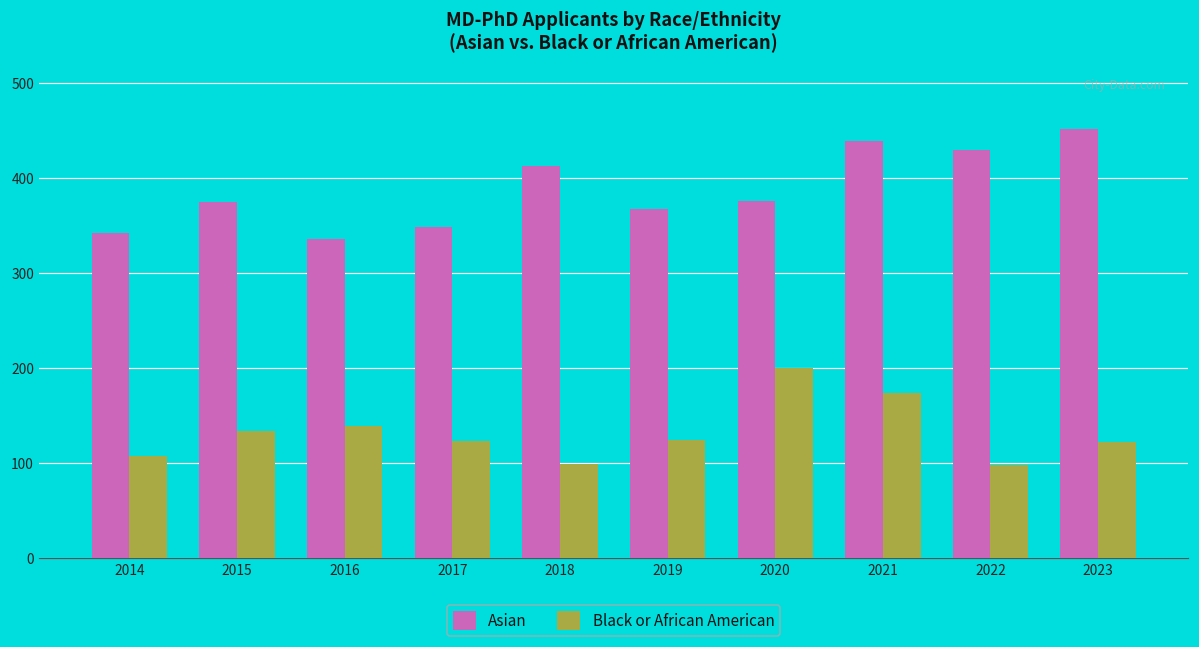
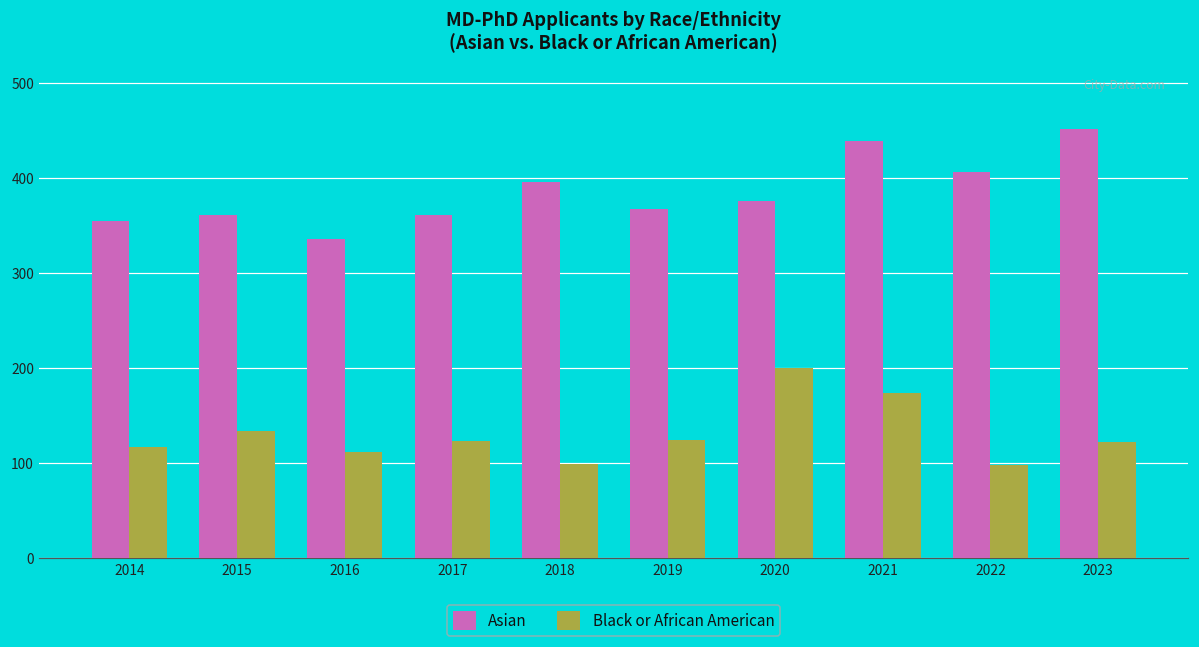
Asian, 2014: 340 -> 360
Black or African American, 2014: 110 -> 120
Asian, 2015: 370 -> 360
Black or African American, 2016: 140 -> 110
Asian, 2017: 350 -> 360
Asian, 2018: 410 -> 400
Asian, 2022: 430 -> 410
